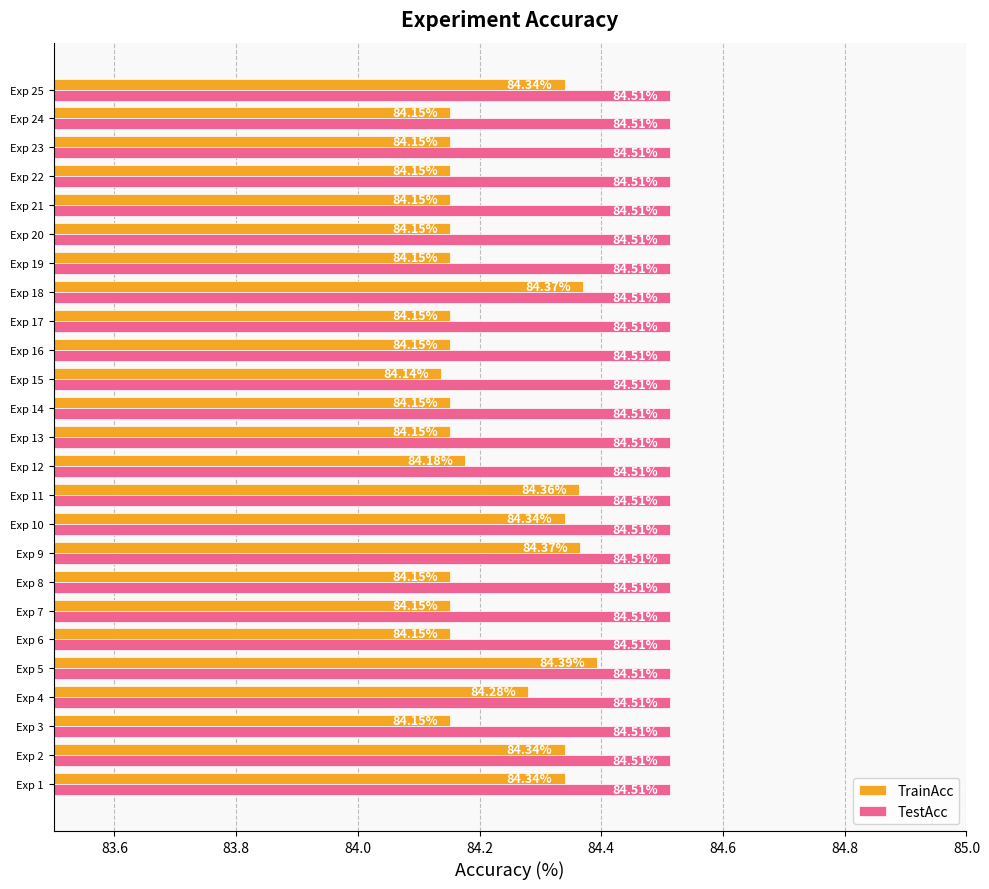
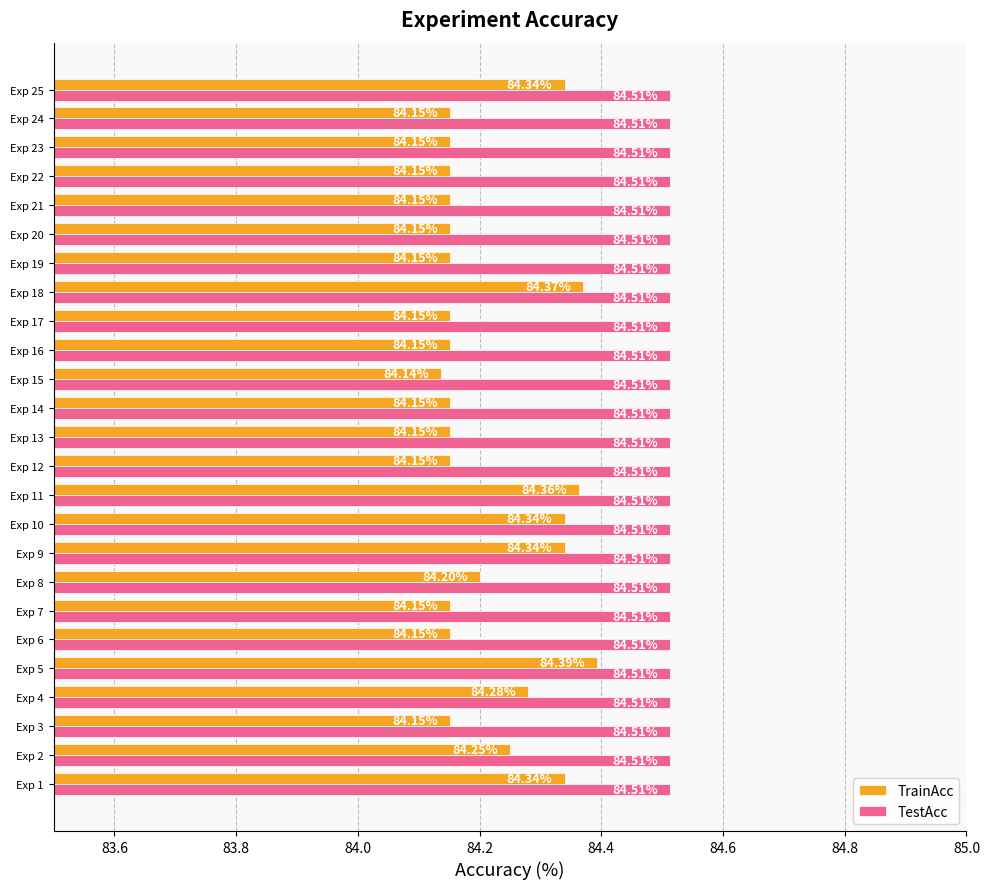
TrainAcc, Exp 12: 84.18% -> 84.15%
TrainAcc, Exp 9: 84.37% -> 84.34%
TrainAcc, Exp 8: 84.15% -> 84.20%
TrainAcc, Exp 2: 84.34% -> 84.25%
